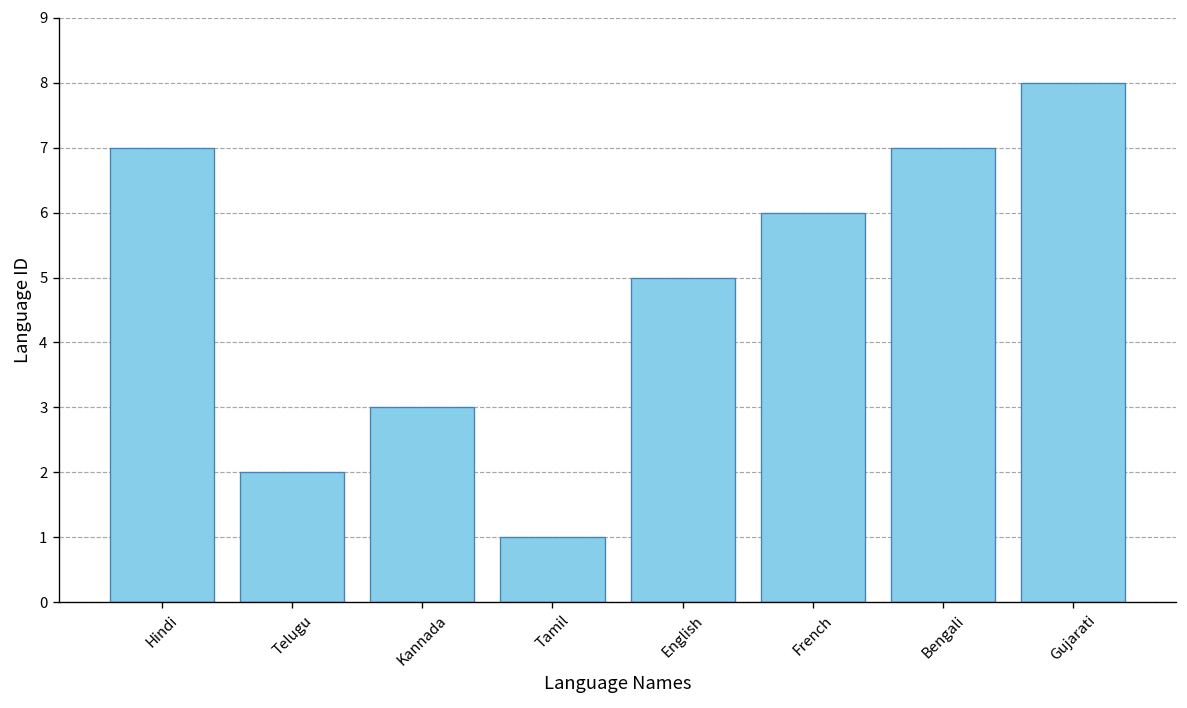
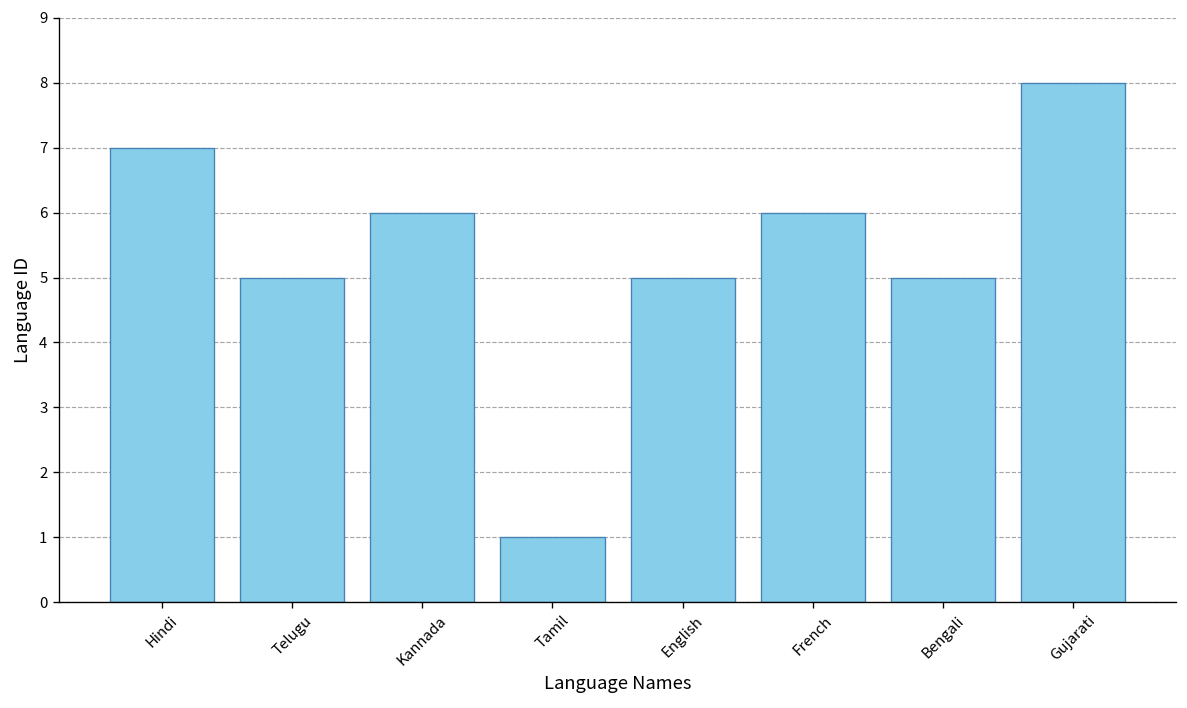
Telugu: 2 -> 5
Kannada: 3 -> 6
Bengali: 7 -> 5
